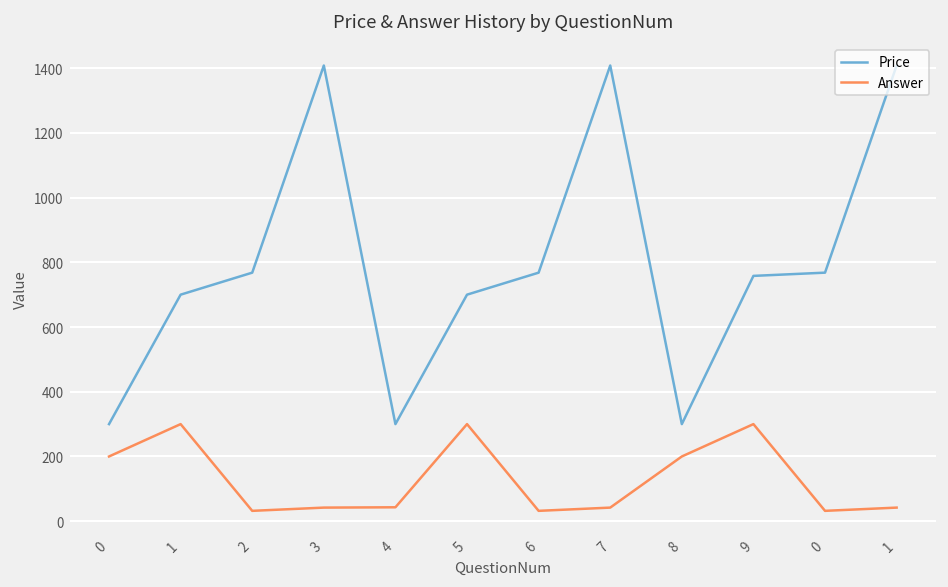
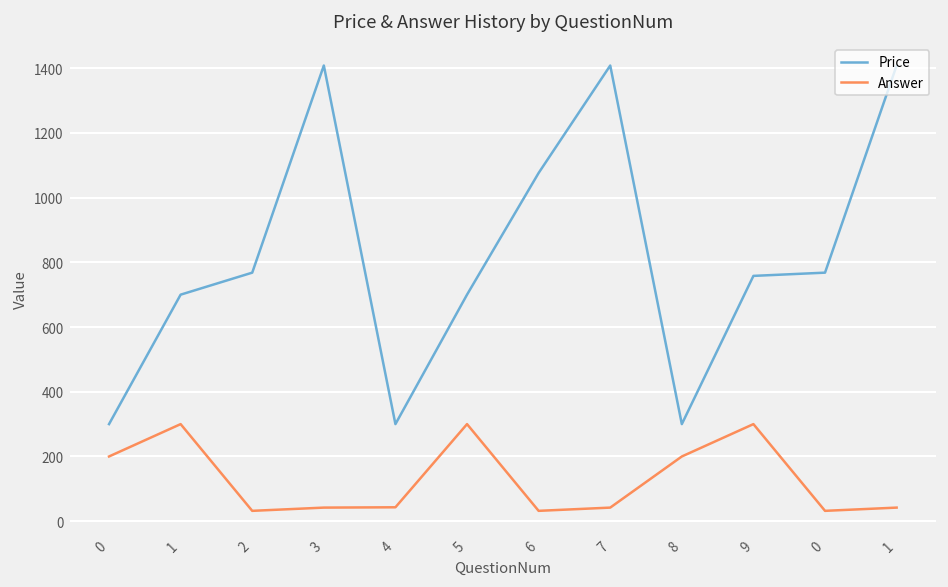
Price, 6: 770 -> 1080
